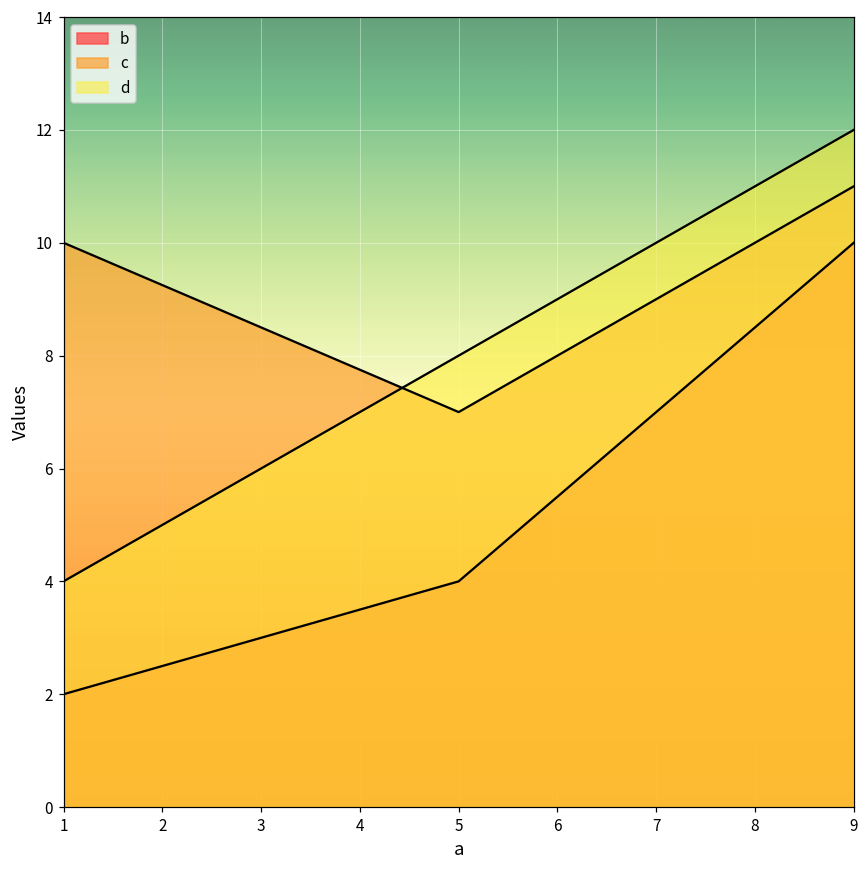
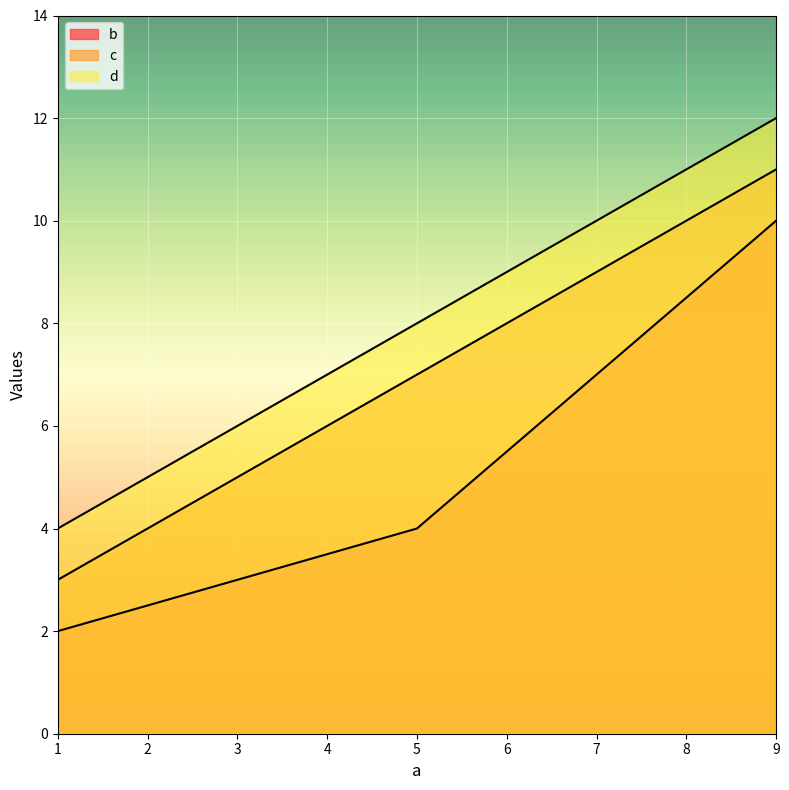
c, 1: 10 -> 3
